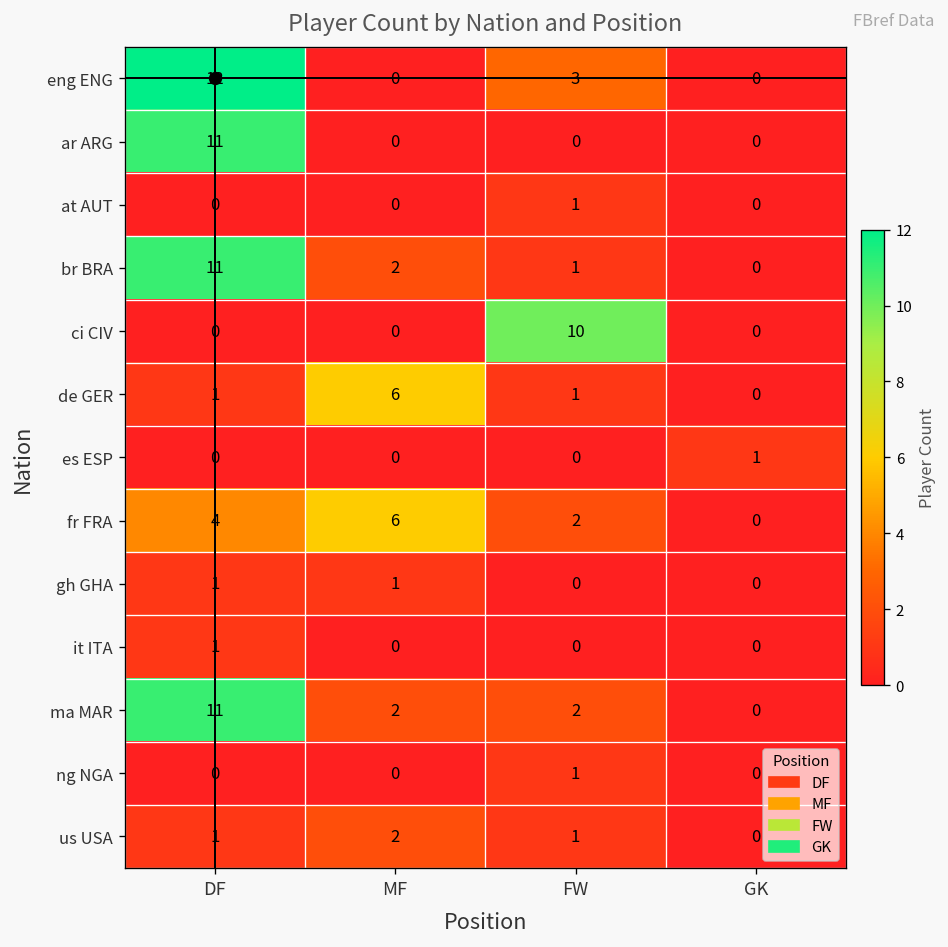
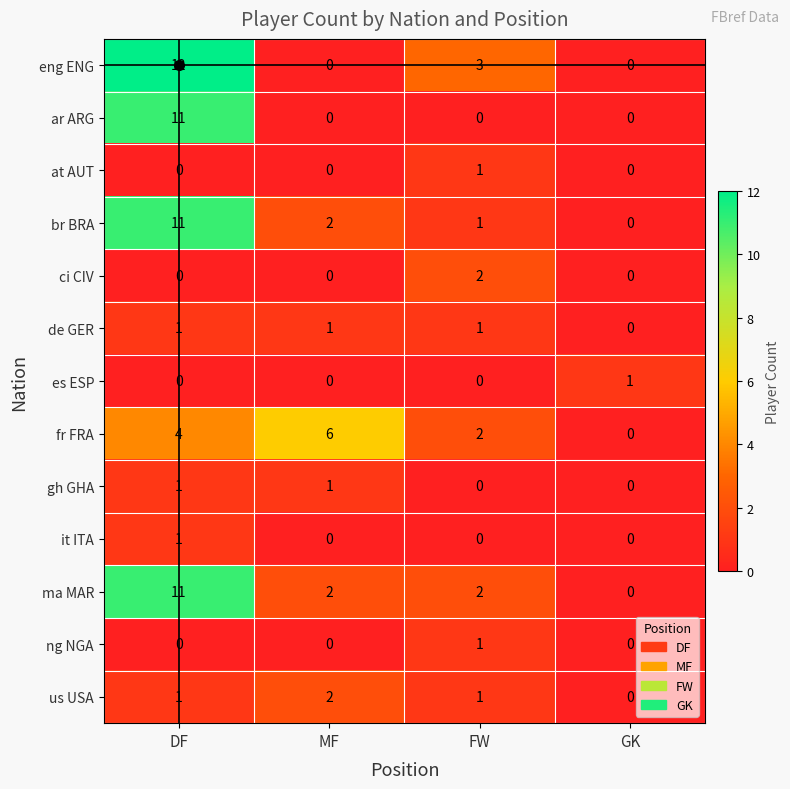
ci CIV, FW: 10 -> 2
de GER, MF: 6 -> 1
